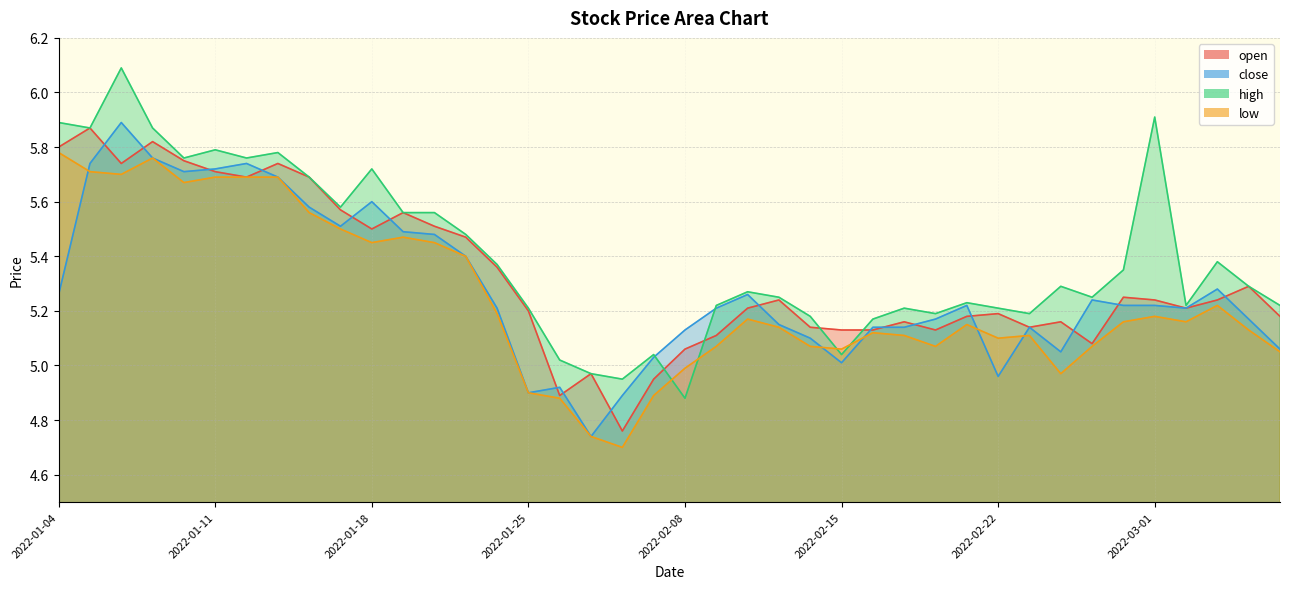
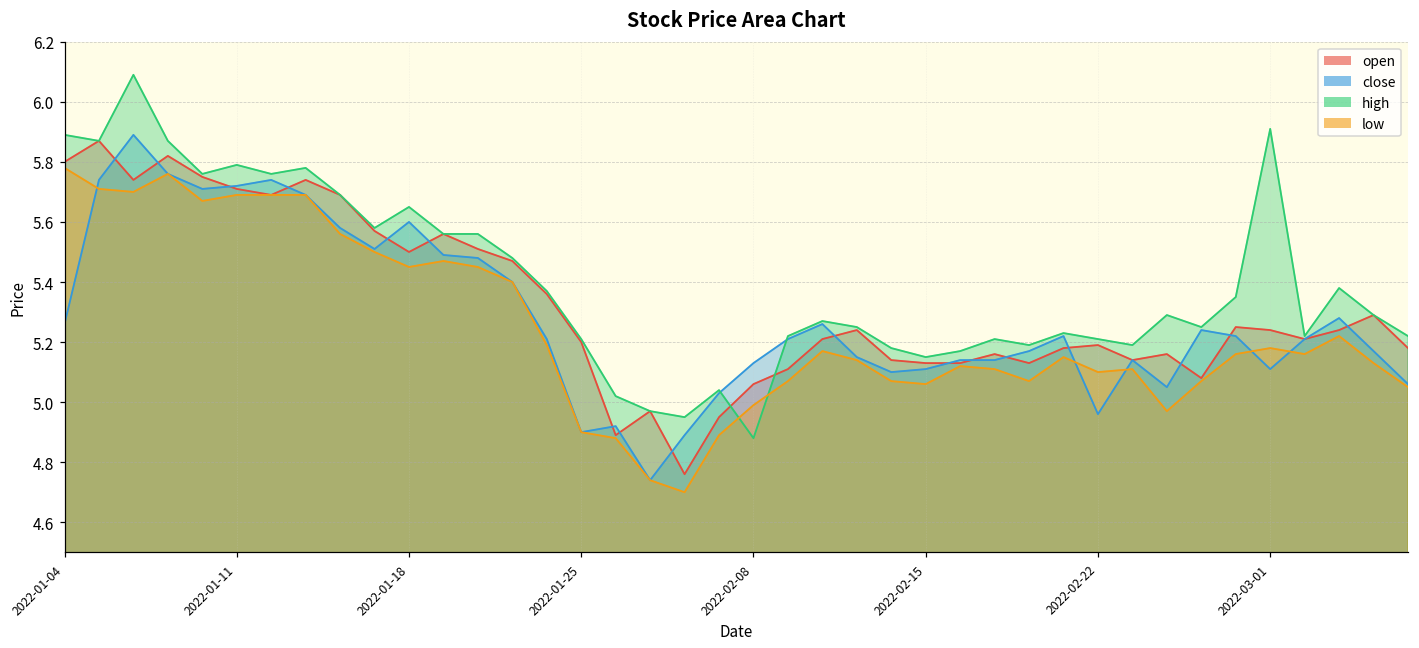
high, 2022-01-18: 5.72 -> 5.65
close, 2022-02-15: 5.01 -> 5.11
high, 2022-02-15: 5.04 -> 5.15
close, 2022-03-01: 5.22 -> 5.11
